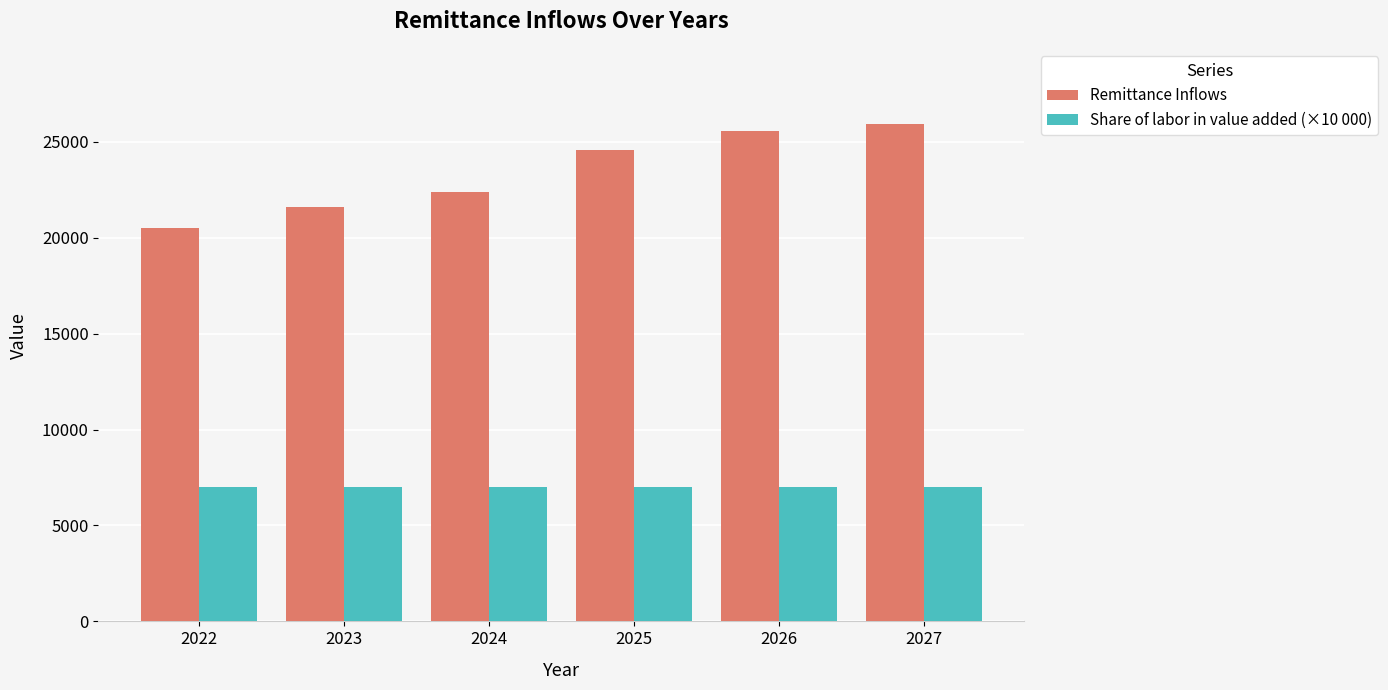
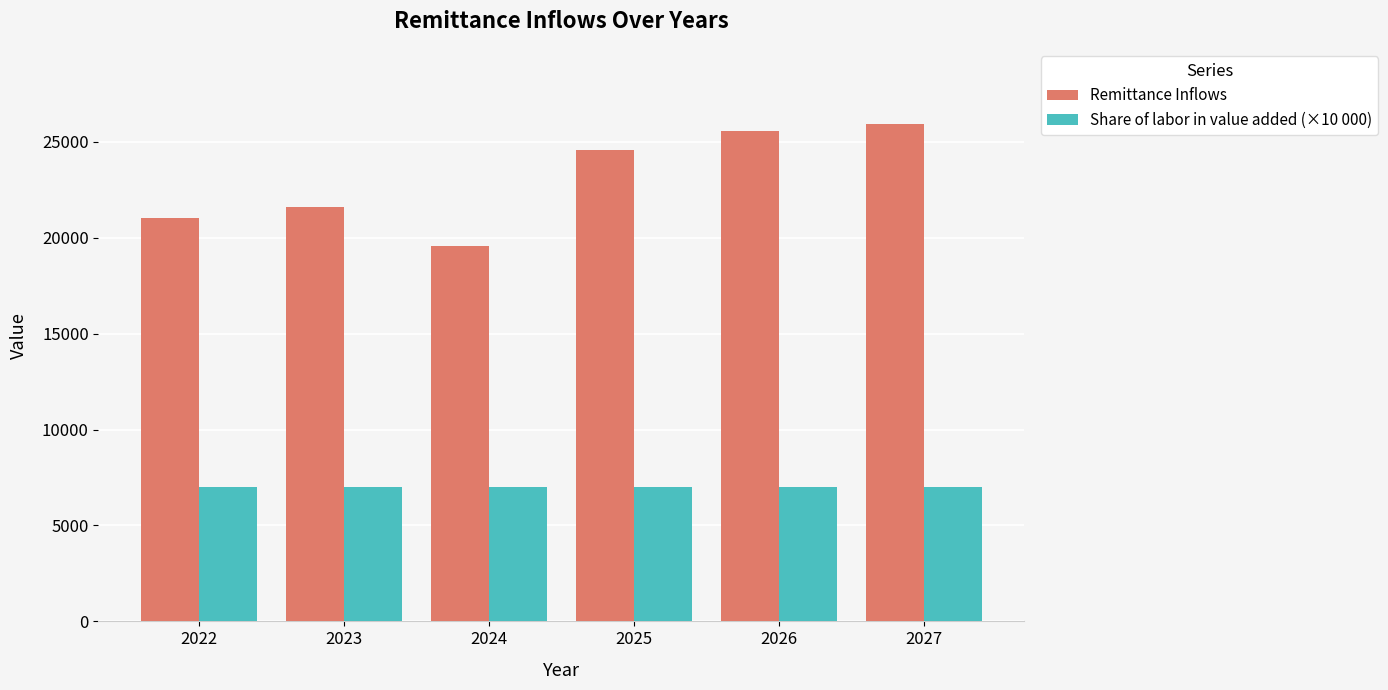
Remittance Inflows, 2022: 20500 -> 21000
Remittance Inflows, 2024: 22400 -> 19600
